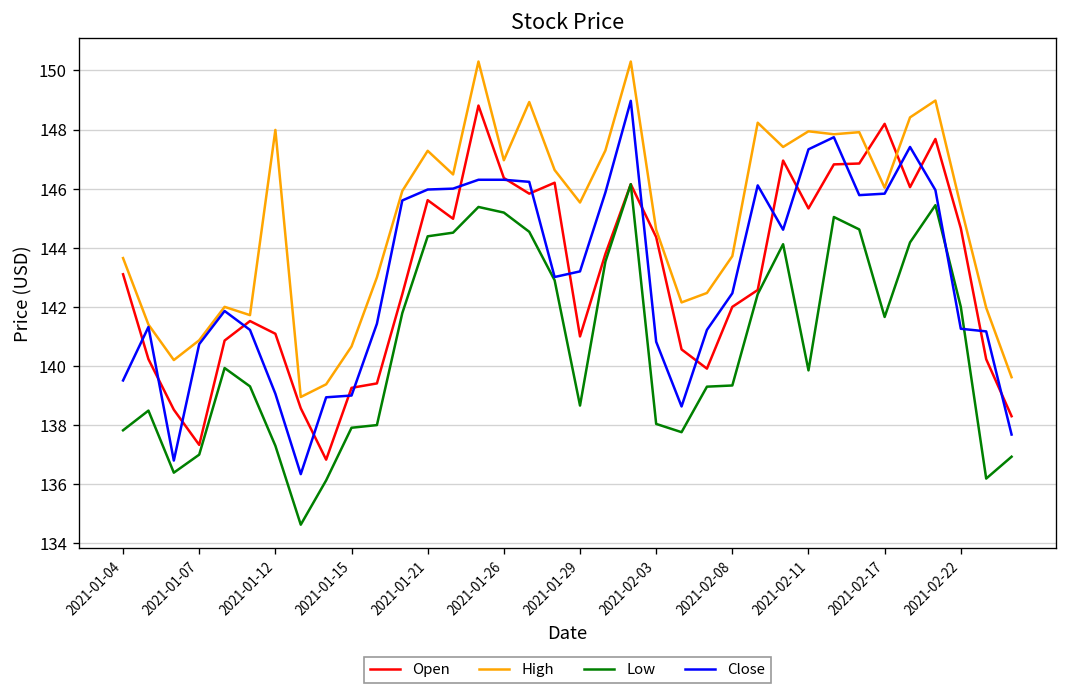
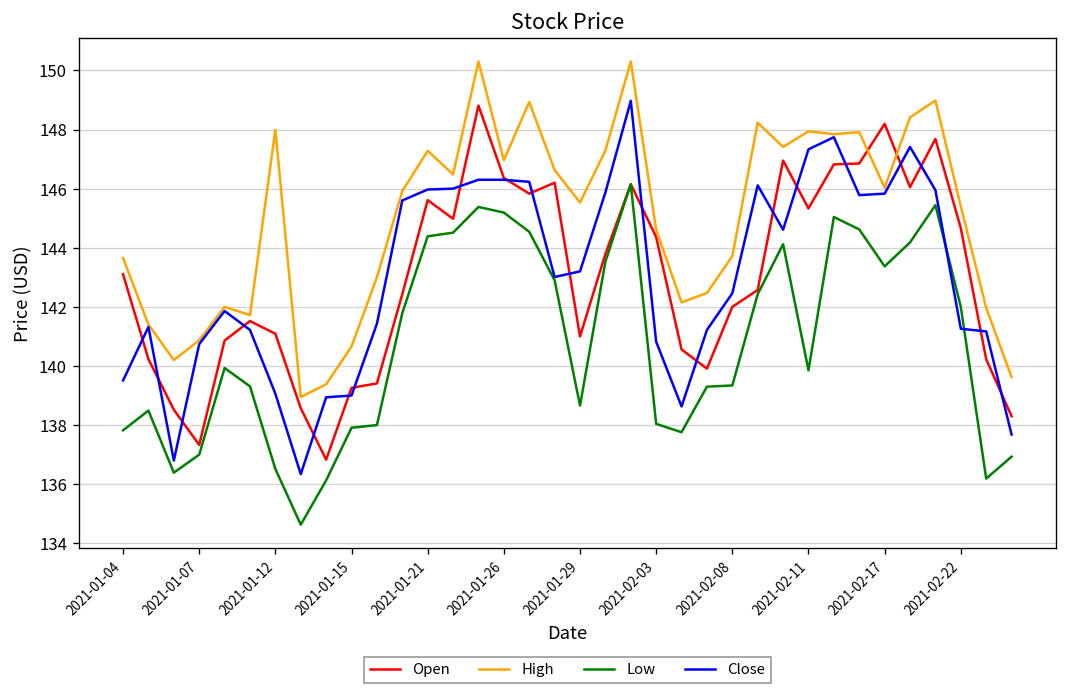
Low, 2021-01-12: 137.3 -> 136.5
Low, 2021-02-17: 141.7 -> 143.4
